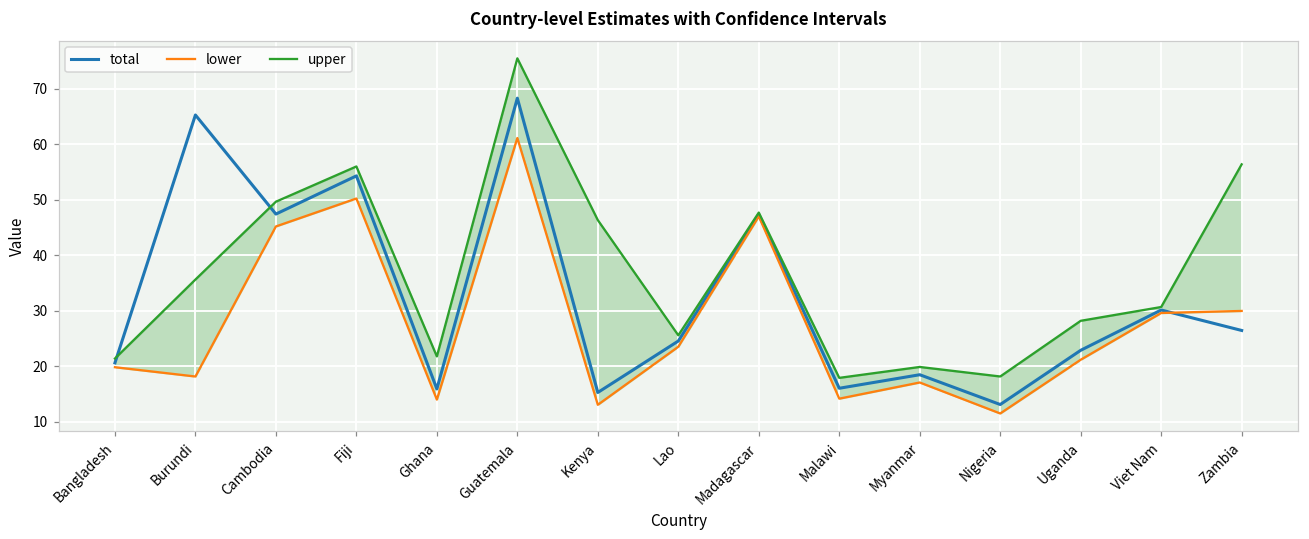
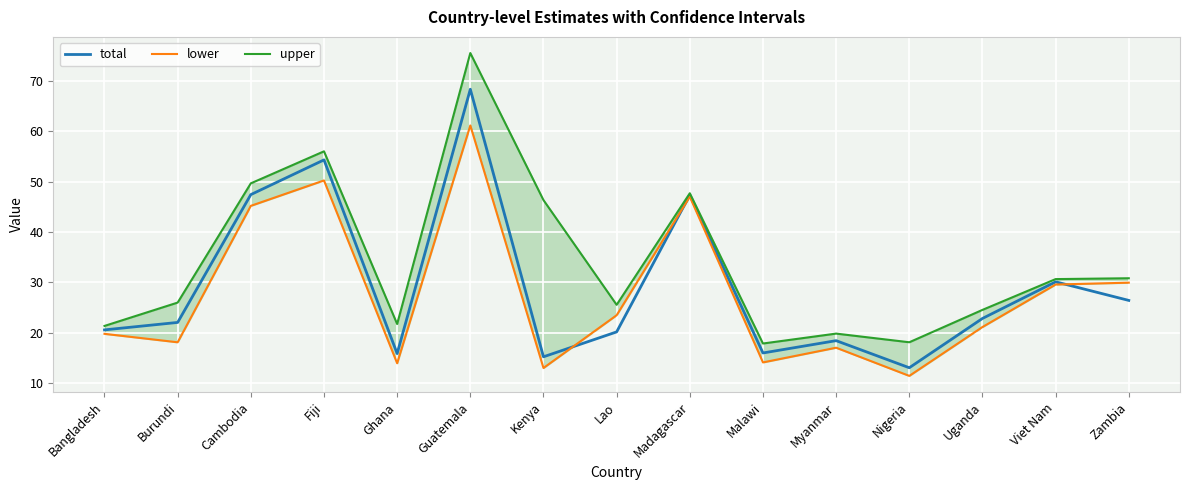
total, Burundi: 65 -> 22
upper, Burundi: 36 -> 26
total, Lao: 25 -> 20
upper, Uganda: 28 -> 25
upper, Zambia: 56 -> 31
